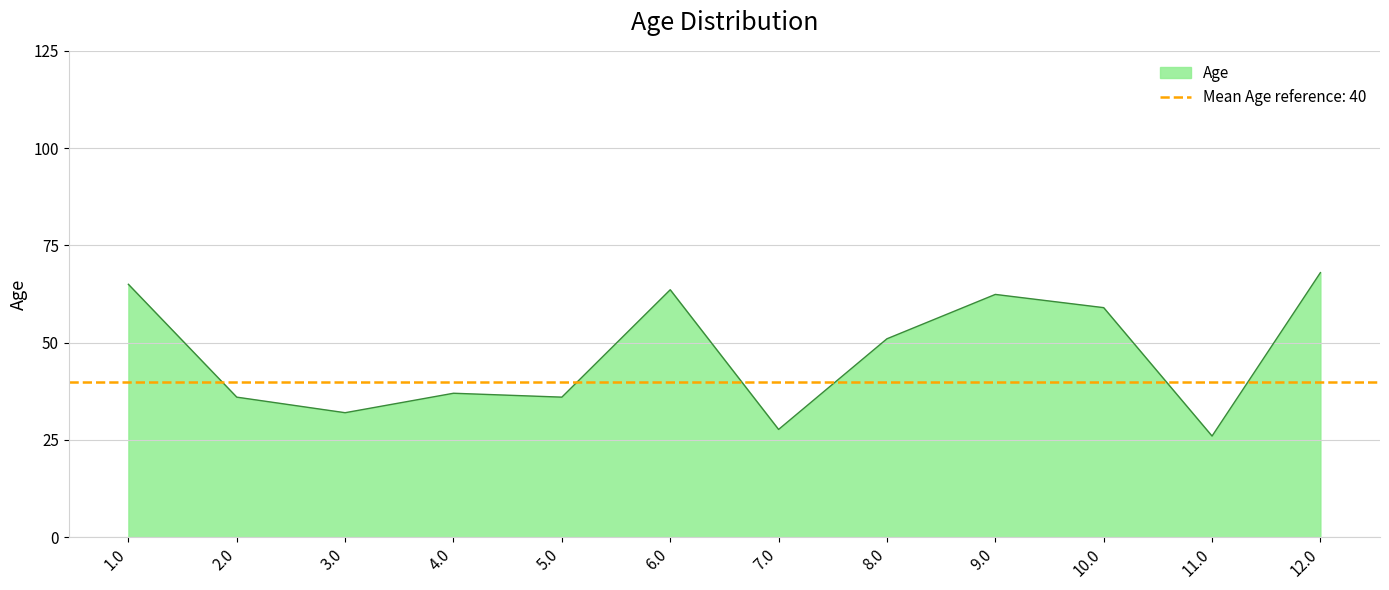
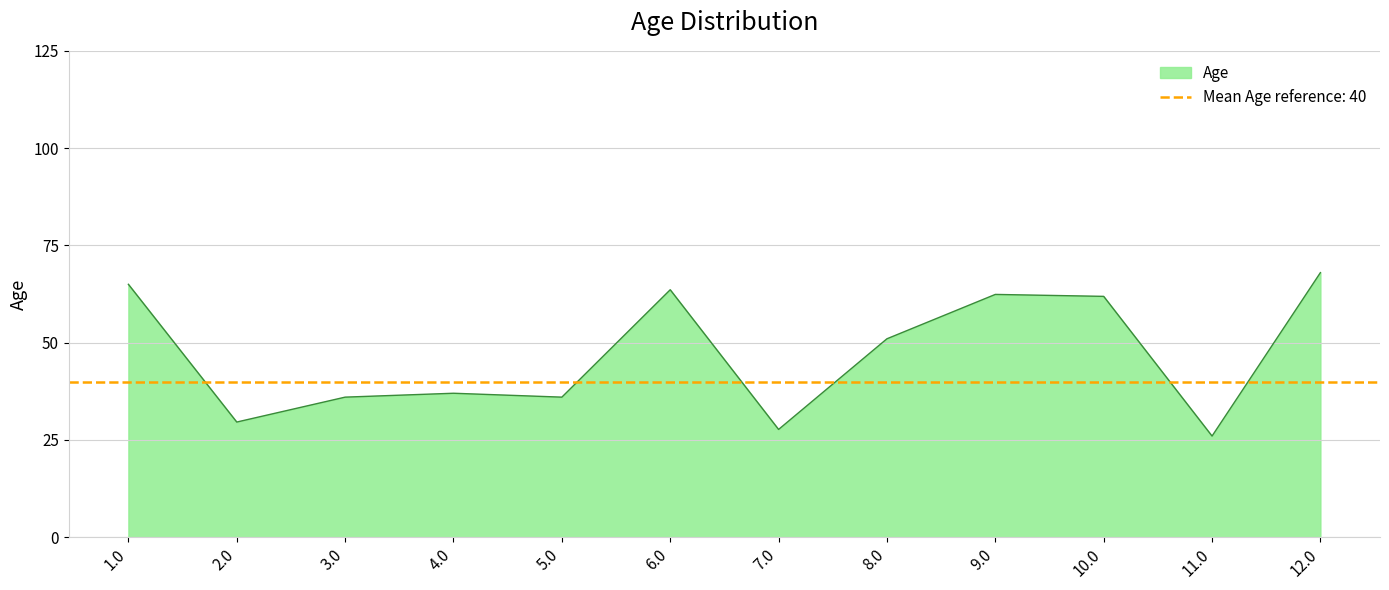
2.0: 36 -> 30
3.0: 32 -> 36
10.0: 59 -> 62
